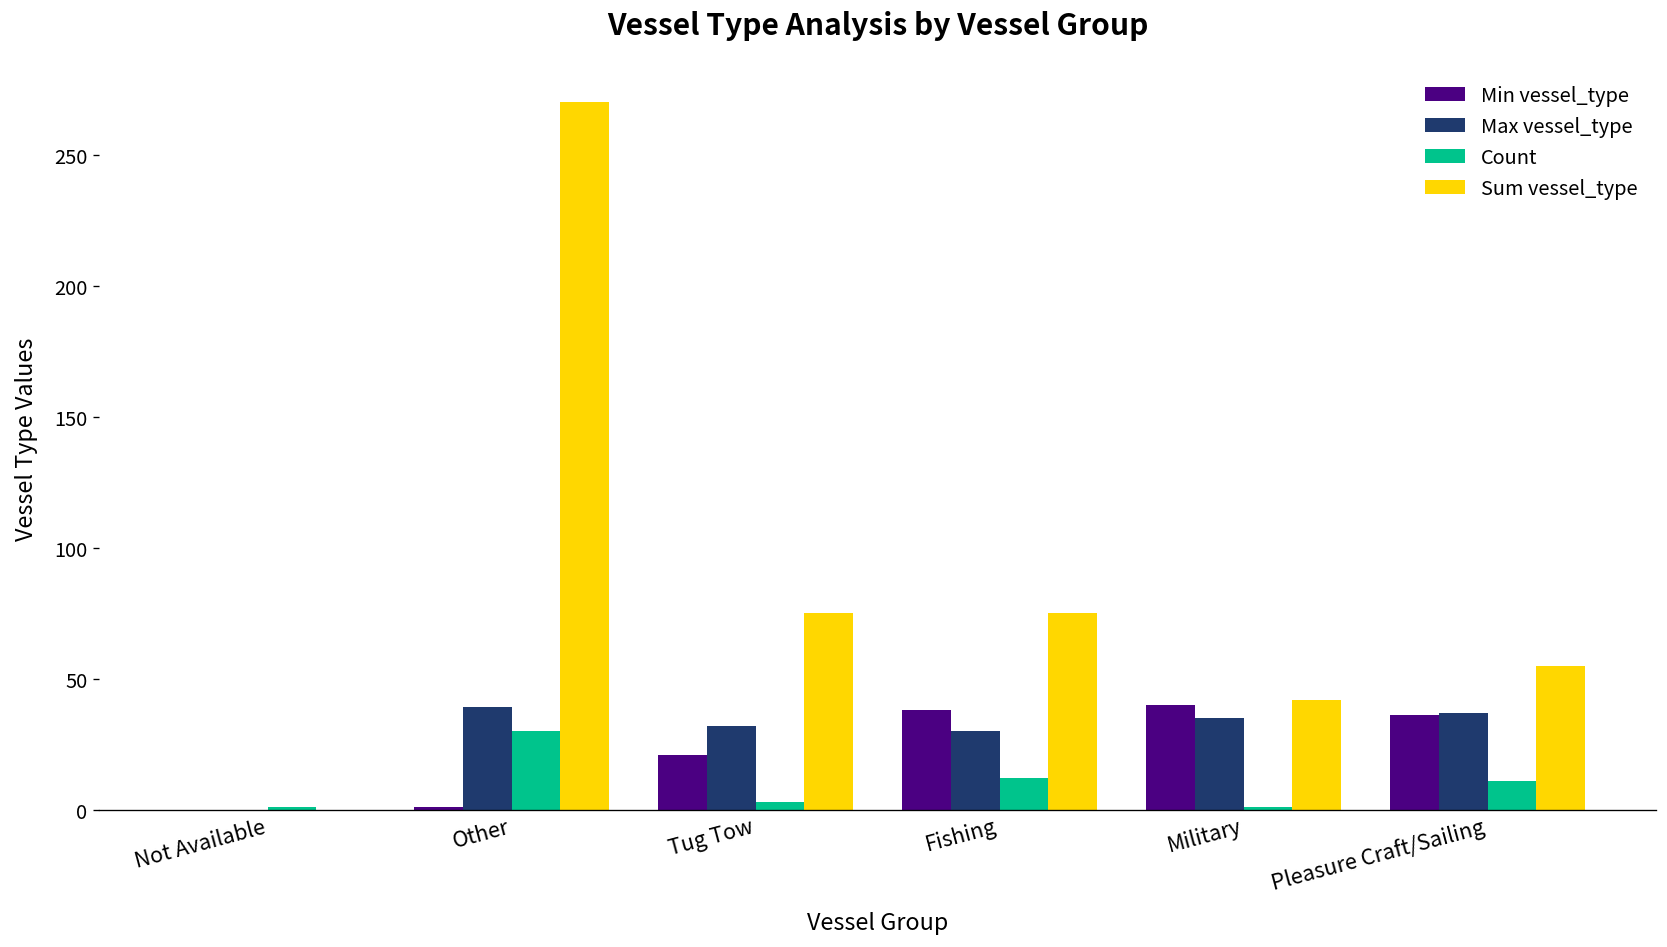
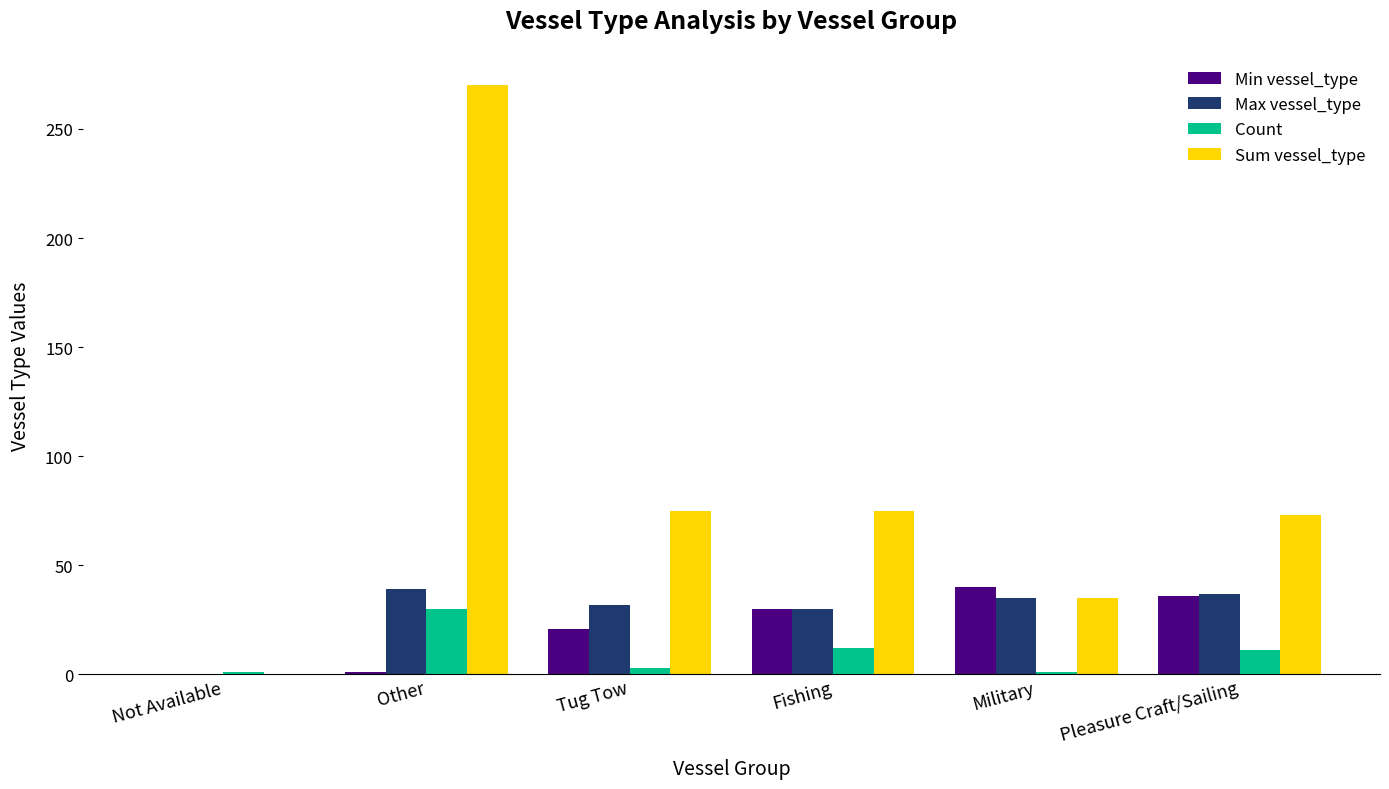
Min vessel_type, Fishing: 38 -> 30
Sum vessel_type, Military: 42 -> 35
Sum vessel_type, Pleasure Craft/Sailing: 55 -> 73
